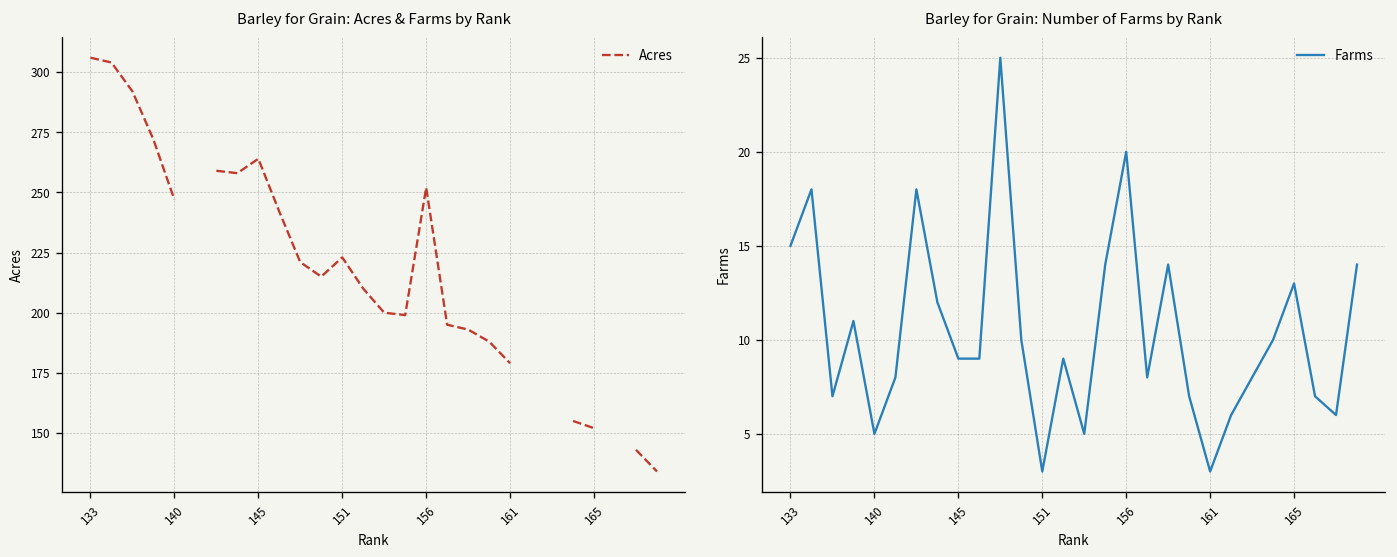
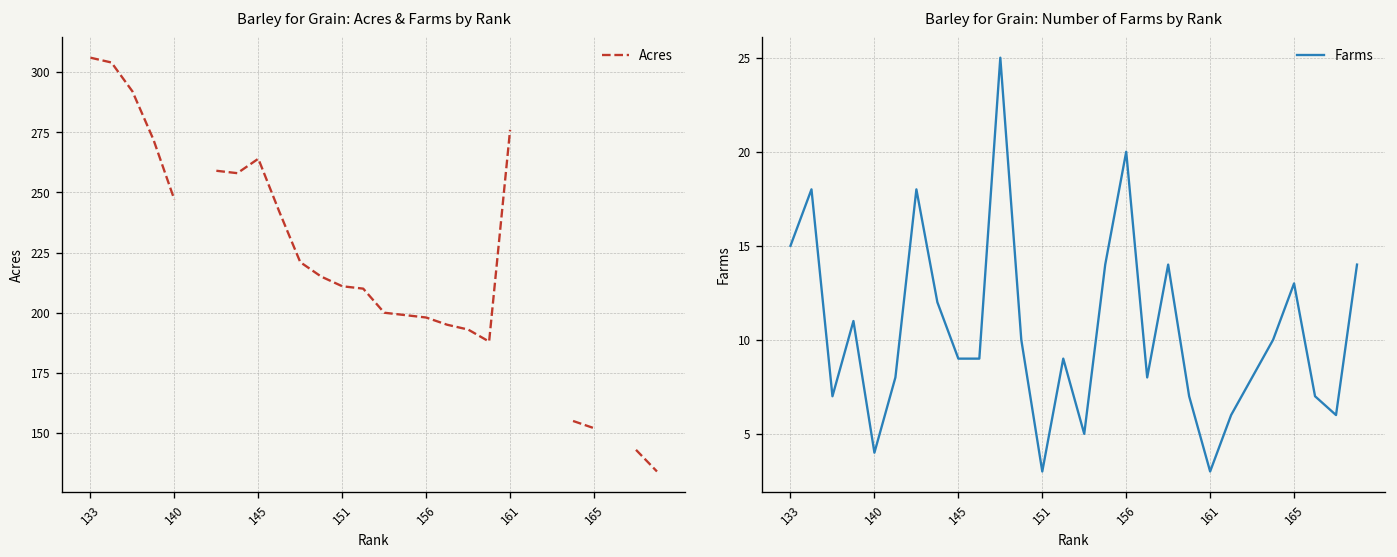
Barley for Grain: Acres & Farms by Rank, 151: 223 -> 211
Barley for Grain: Acres & Farms by Rank, 156: 252 -> 198
Barley for Grain: Acres & Farms by Rank, 161: 179 -> 276
Barley for Grain: Number of Farms by Rank, 140: 5 -> 4
